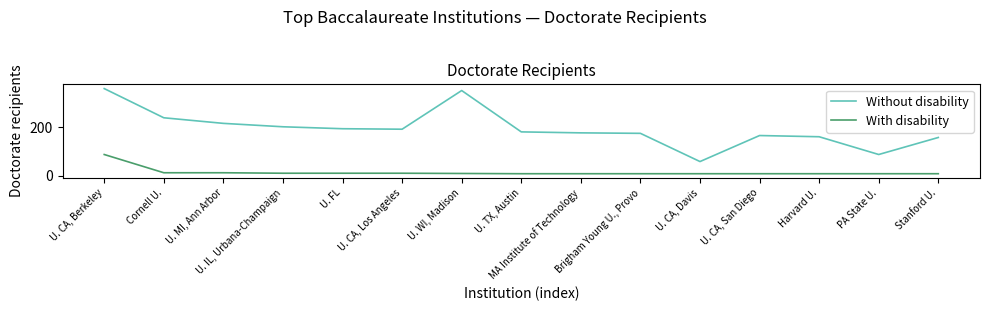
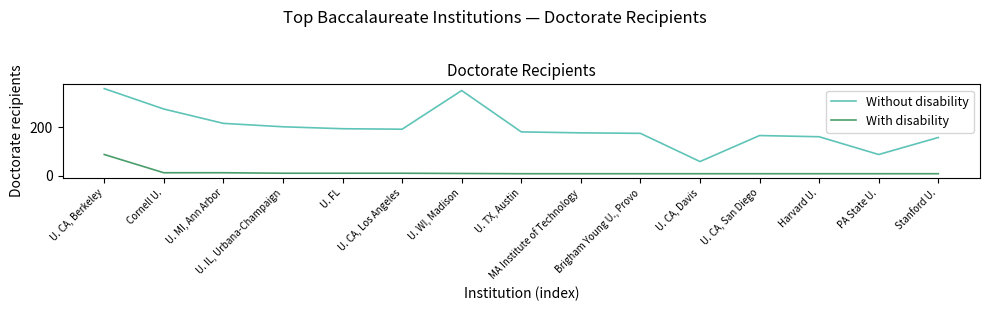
Without disability, Cornell U.: 240 -> 280
